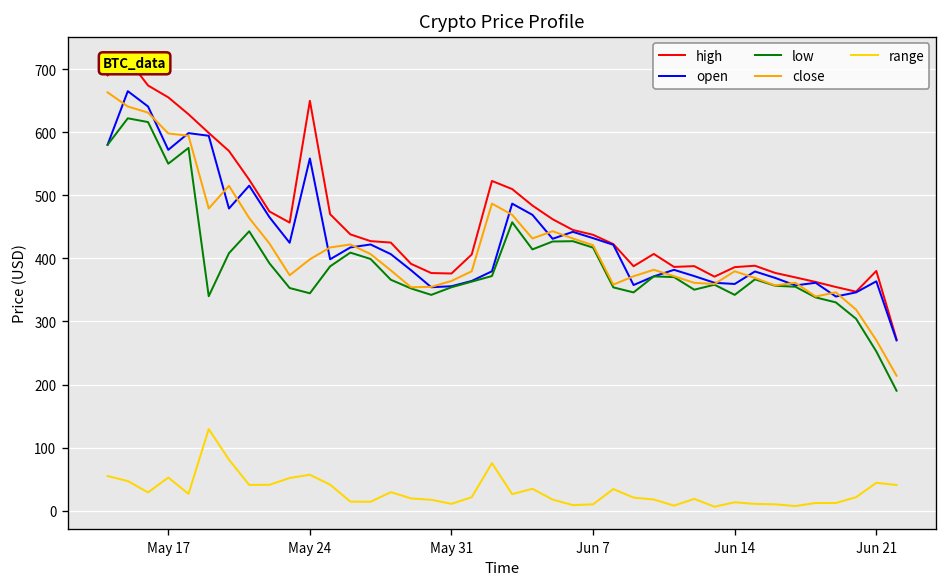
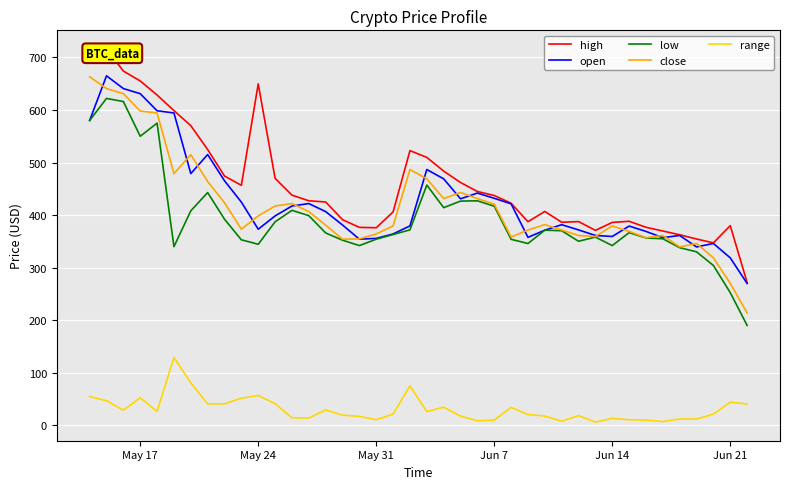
open, May 17: 570 -> 630
open, May 24: 560 -> 370
open, Jun 21: 360 -> 320
